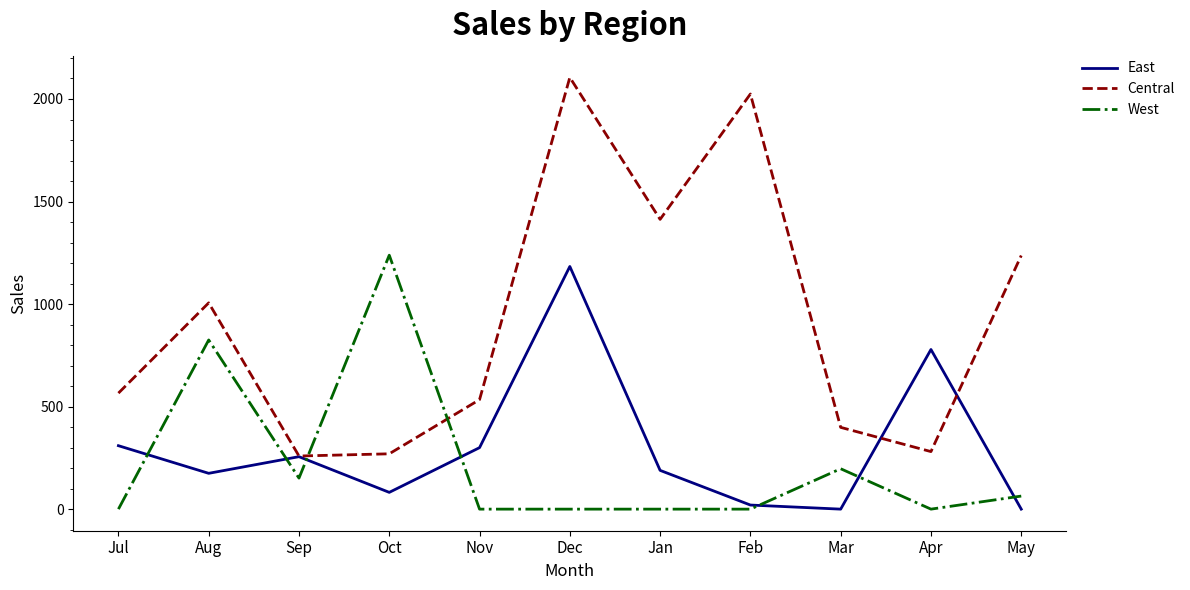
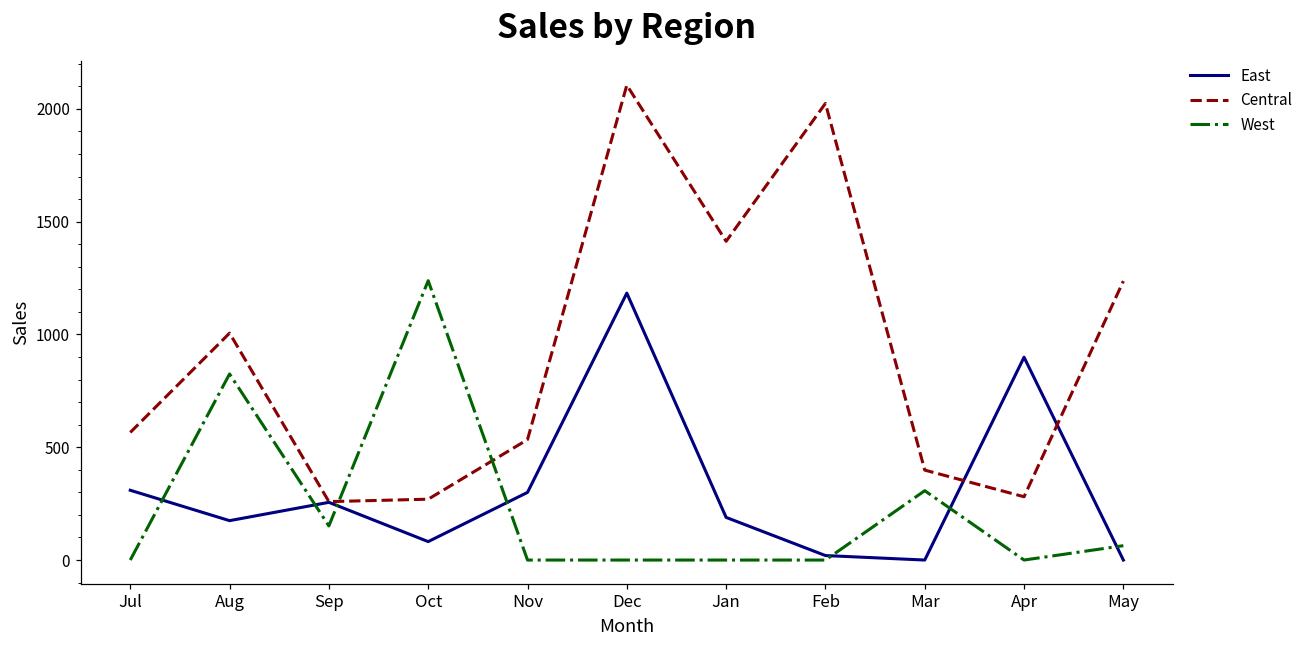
West, Mar: 200 -> 310
East, Apr: 780 -> 900
